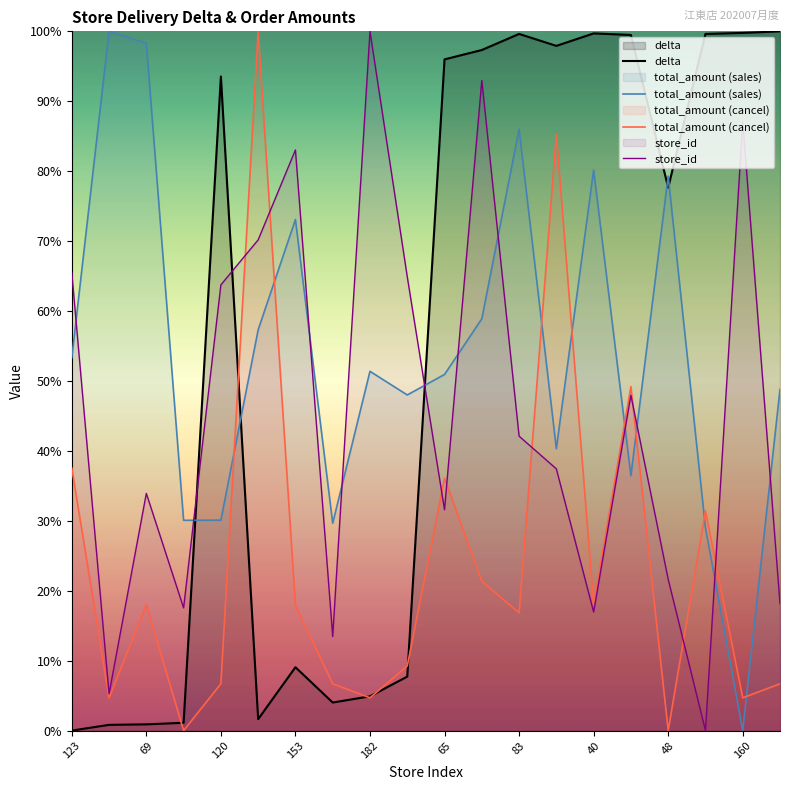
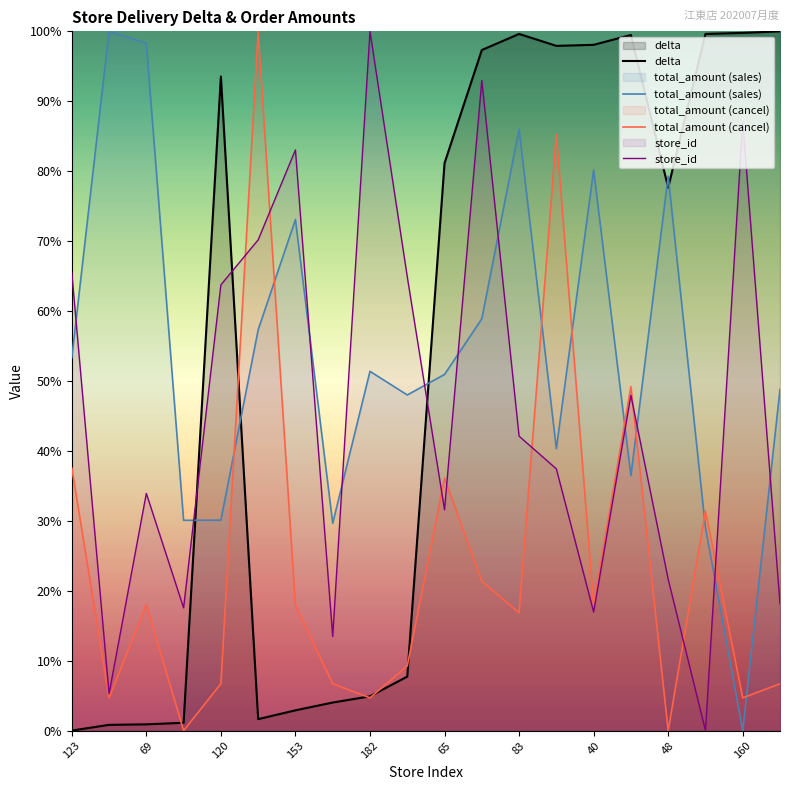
delta, 153: 9% -> 3%
delta, 65: 96% -> 81%
delta, 40: 100% -> 98%
